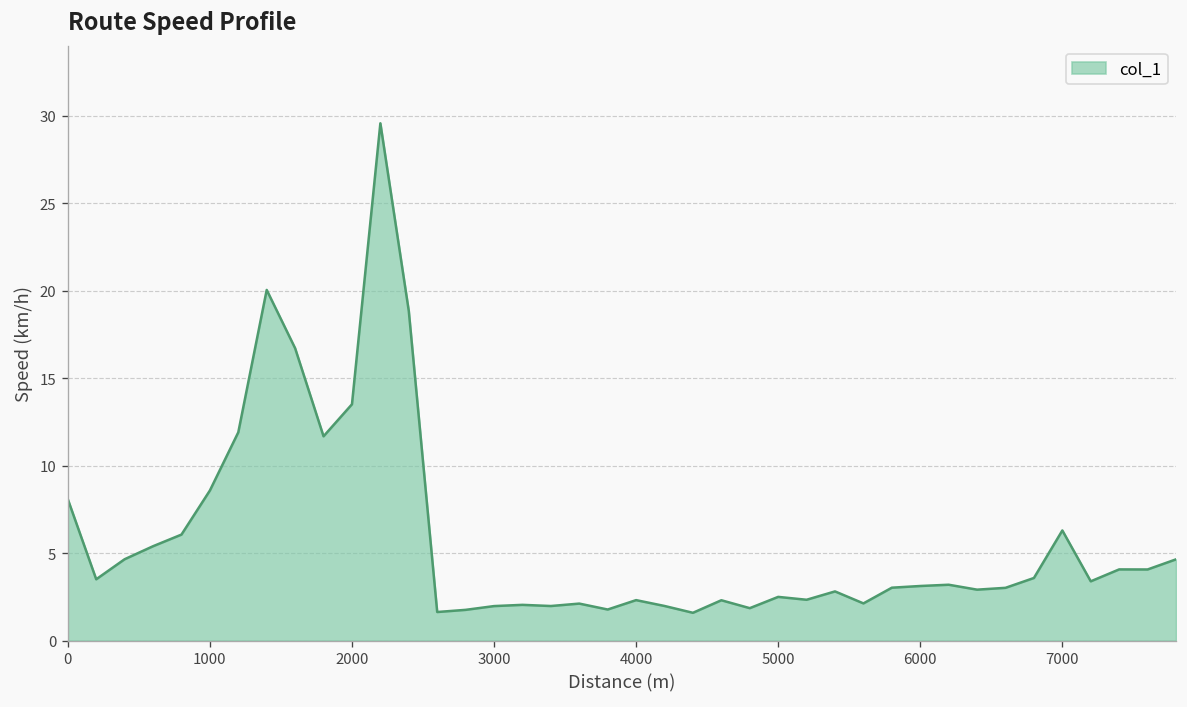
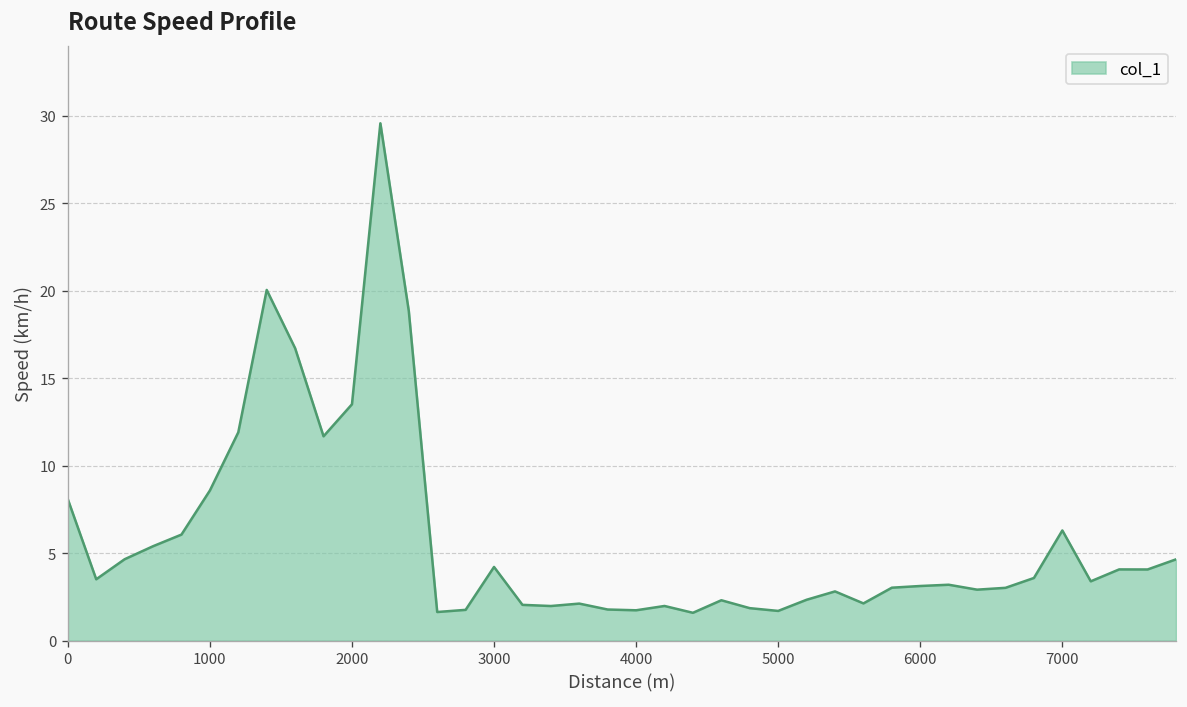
3000: 2.0 -> 4.2
4000: 2.3 -> 1.7
5000: 2.5 -> 1.7
